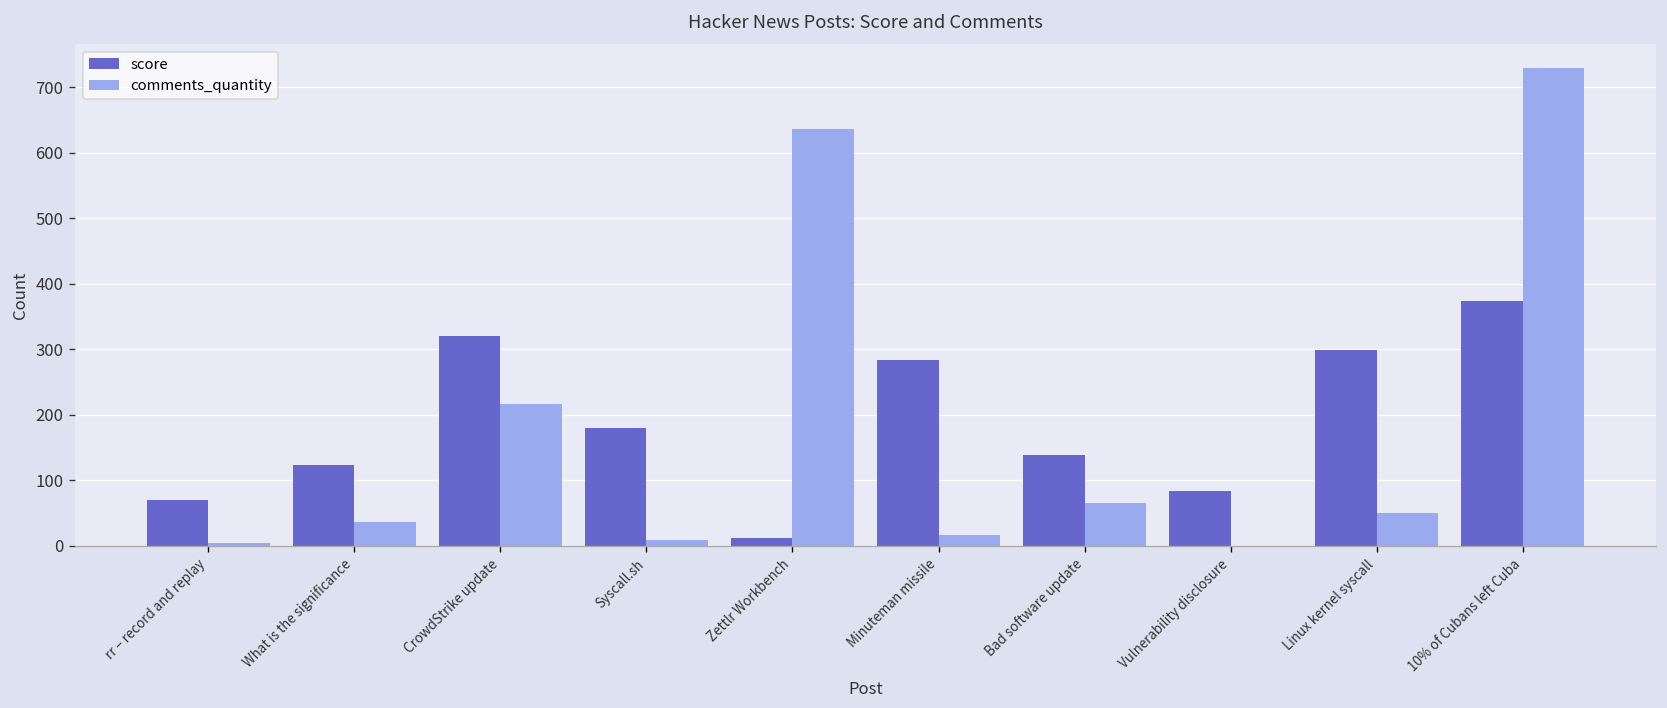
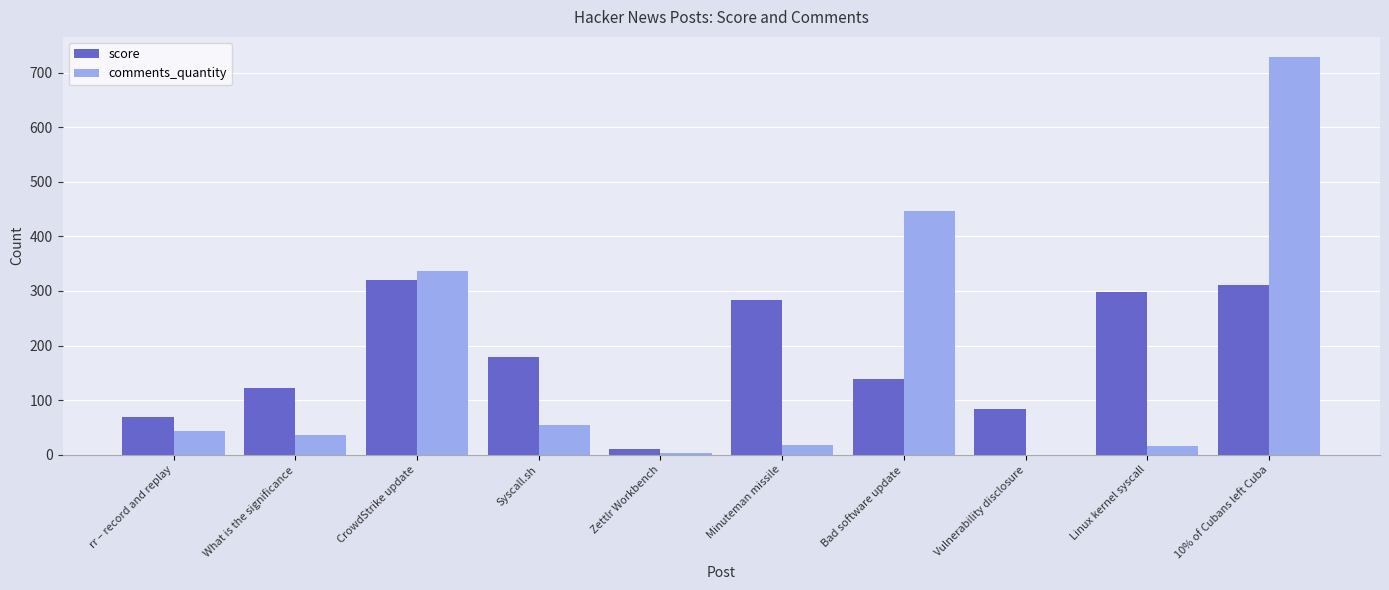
comments_quantity, rr – record and replay: 0 -> 40
comments_quantity, CrowdStrike update: 220 -> 340
comments_quantity, Syscall.sh: 10 -> 60
comments_quantity, Zettlr Workbench: 640 -> 0
comments_quantity, Bad software update: 70 -> 450
comments_quantity, Linux kernel syscall: 50 -> 20
score, 10% of Cubans left Cuba: 370 -> 310
